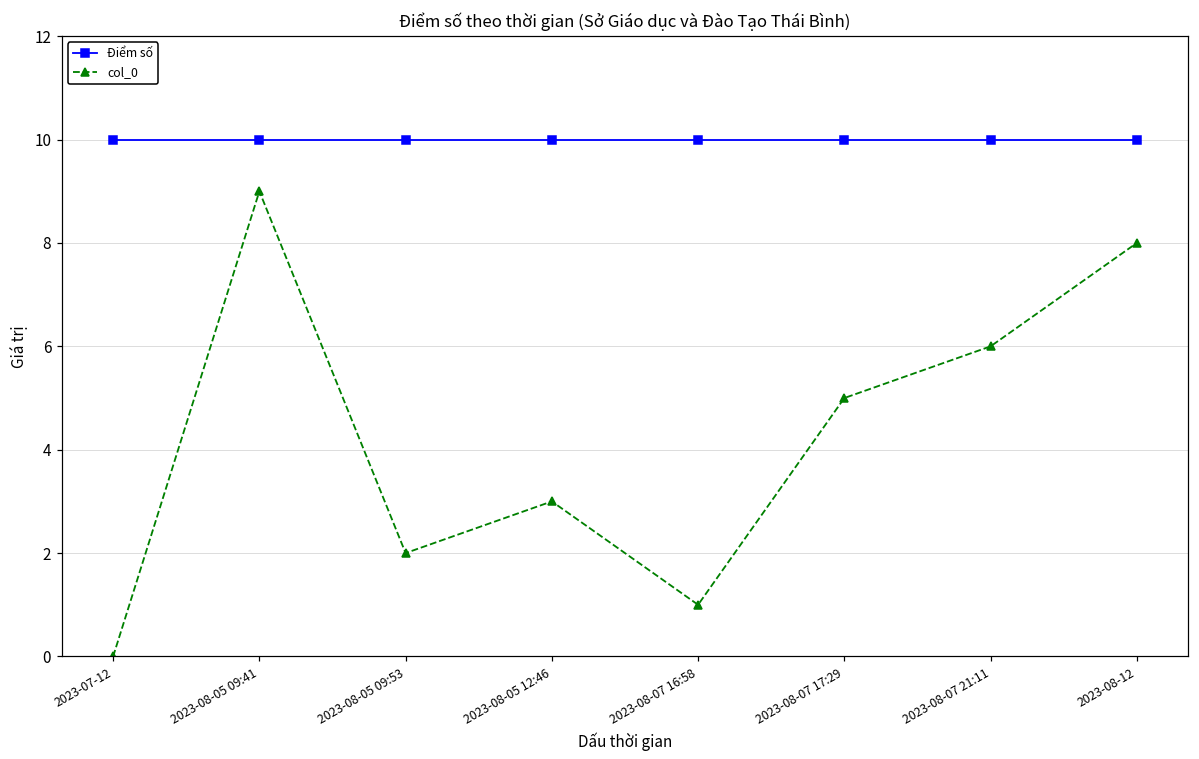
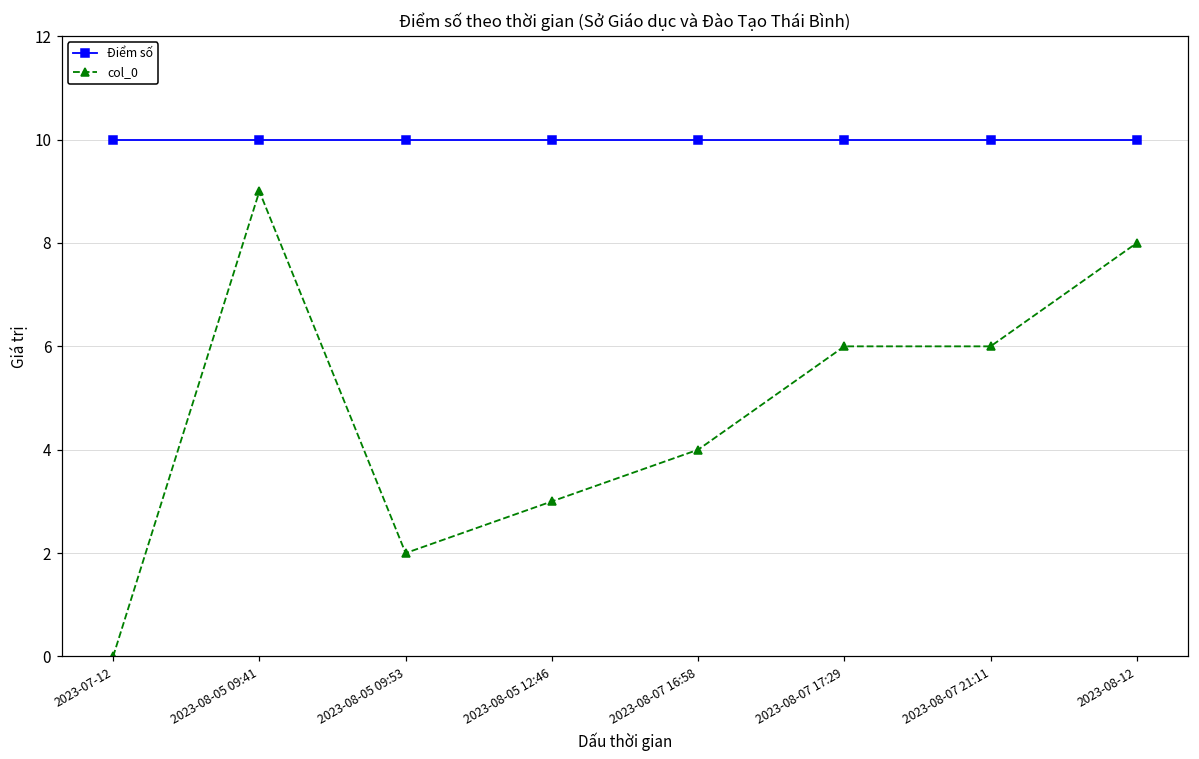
col_0, 2023-08-07 16:58: 1 -> 4
col_0, 2023-08-07 17:29: 5 -> 6
